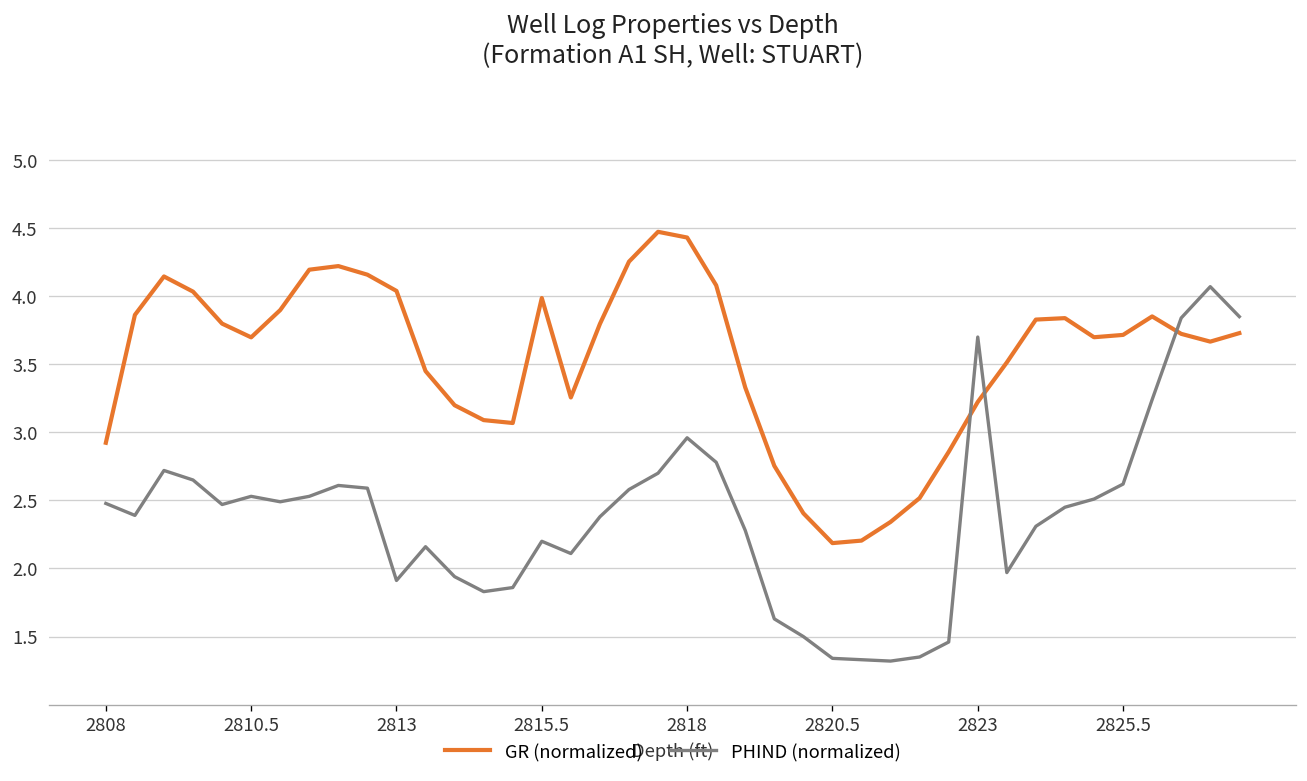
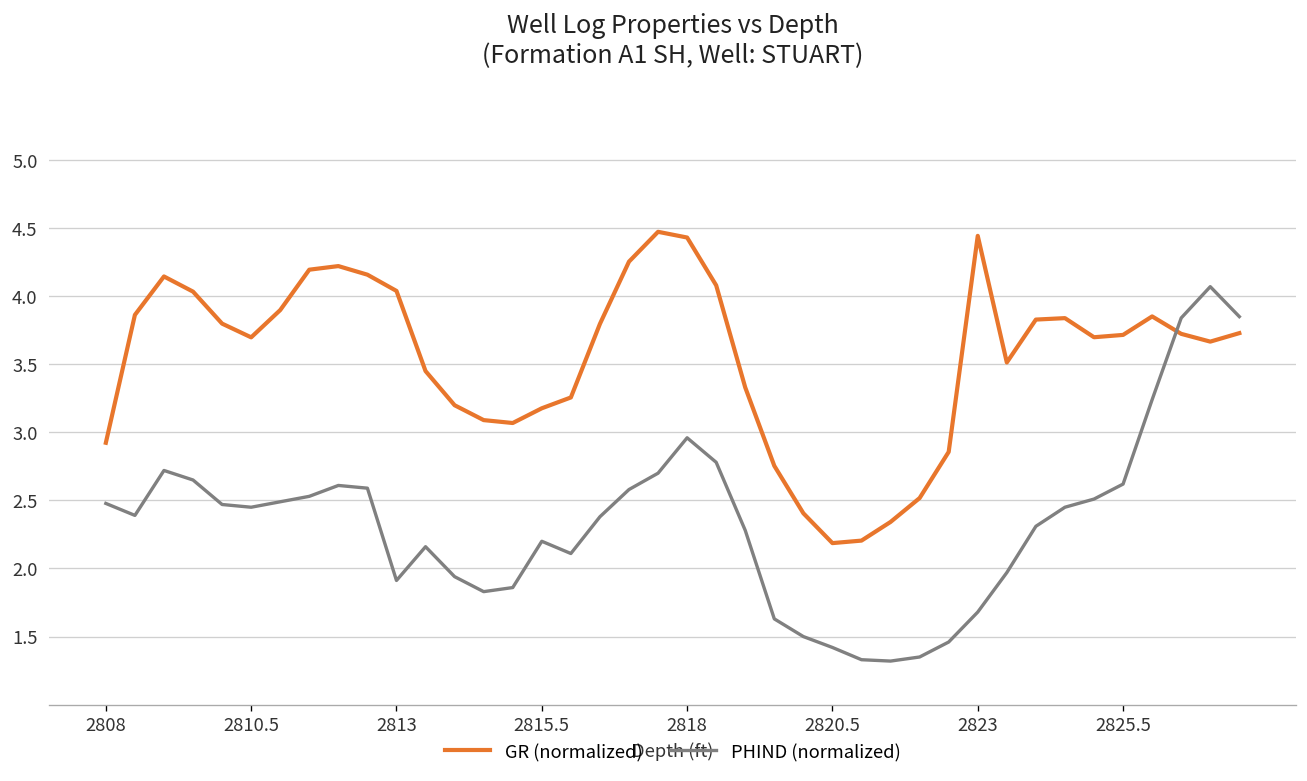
PHIND (normalized), 2810.5: 2.53 -> 2.45
GR (normalized), 2815.5: 3.99 -> 3.18
PHIND (normalized), 2820.5: 1.34 -> 1.42
GR (normalized), 2823: 3.22 -> 4.44
PHIND (normalized), 2823: 3.70 -> 1.68
